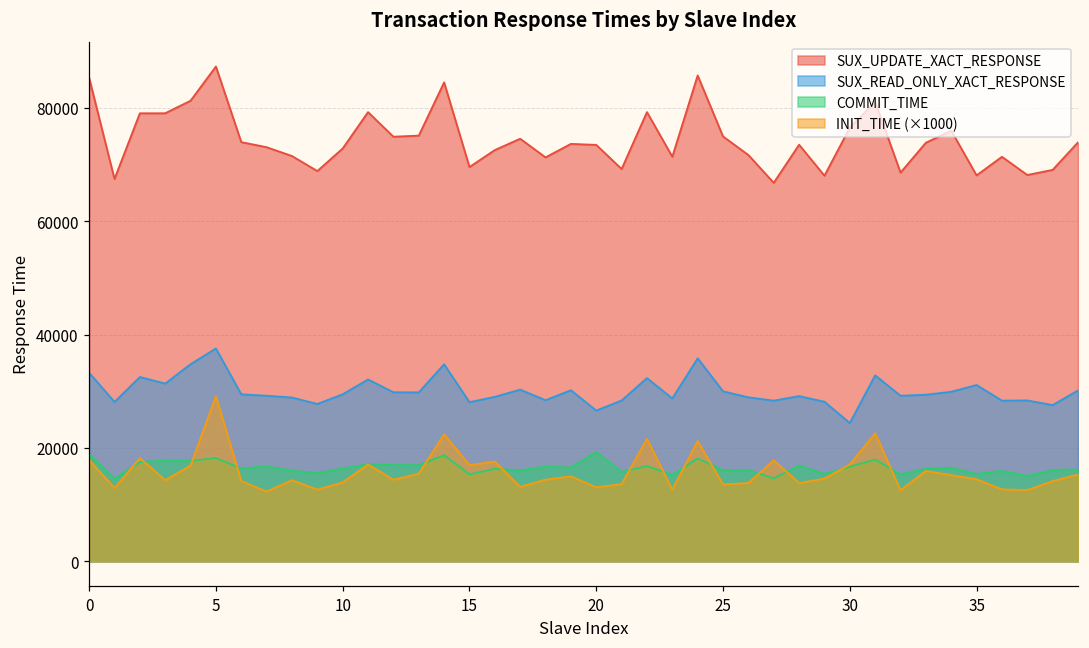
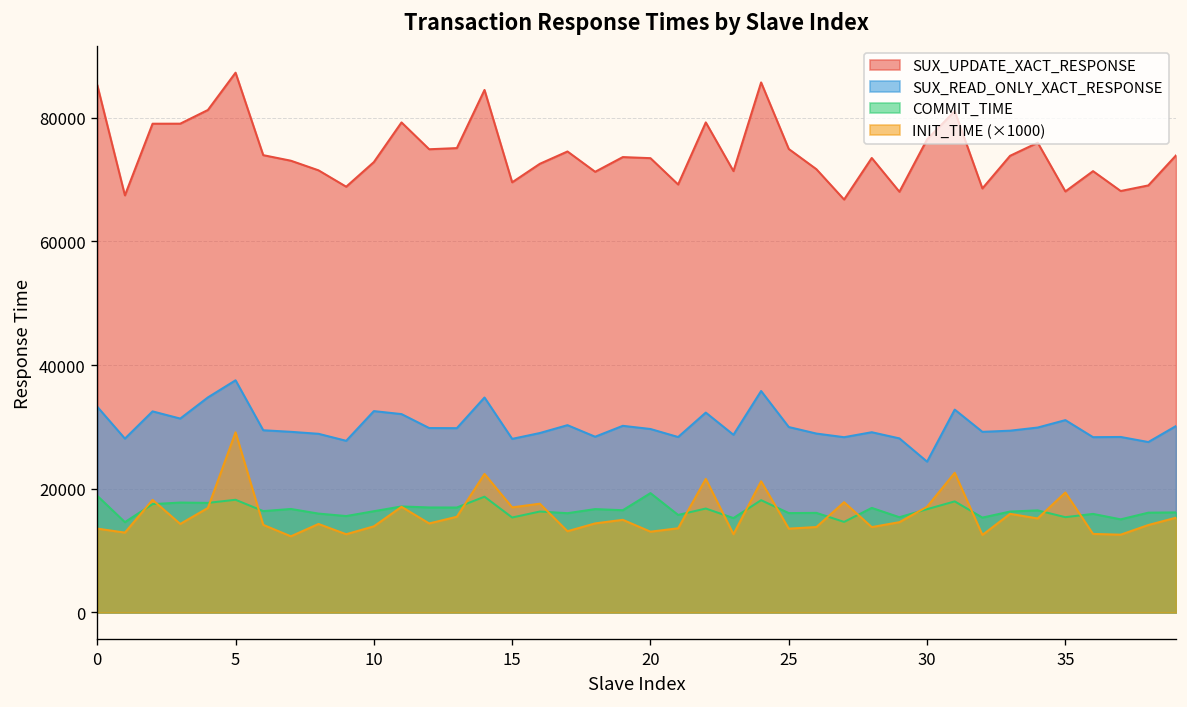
INIT_TIME (×1000), 0: 18000 -> 14000
SUX_READ_ONLY_XACT_RESPONSE, 10: 29000 -> 33000
SUX_READ_ONLY_XACT_RESPONSE, 20: 27000 -> 30000
INIT_TIME (×1000), 35: 14000 -> 19000
